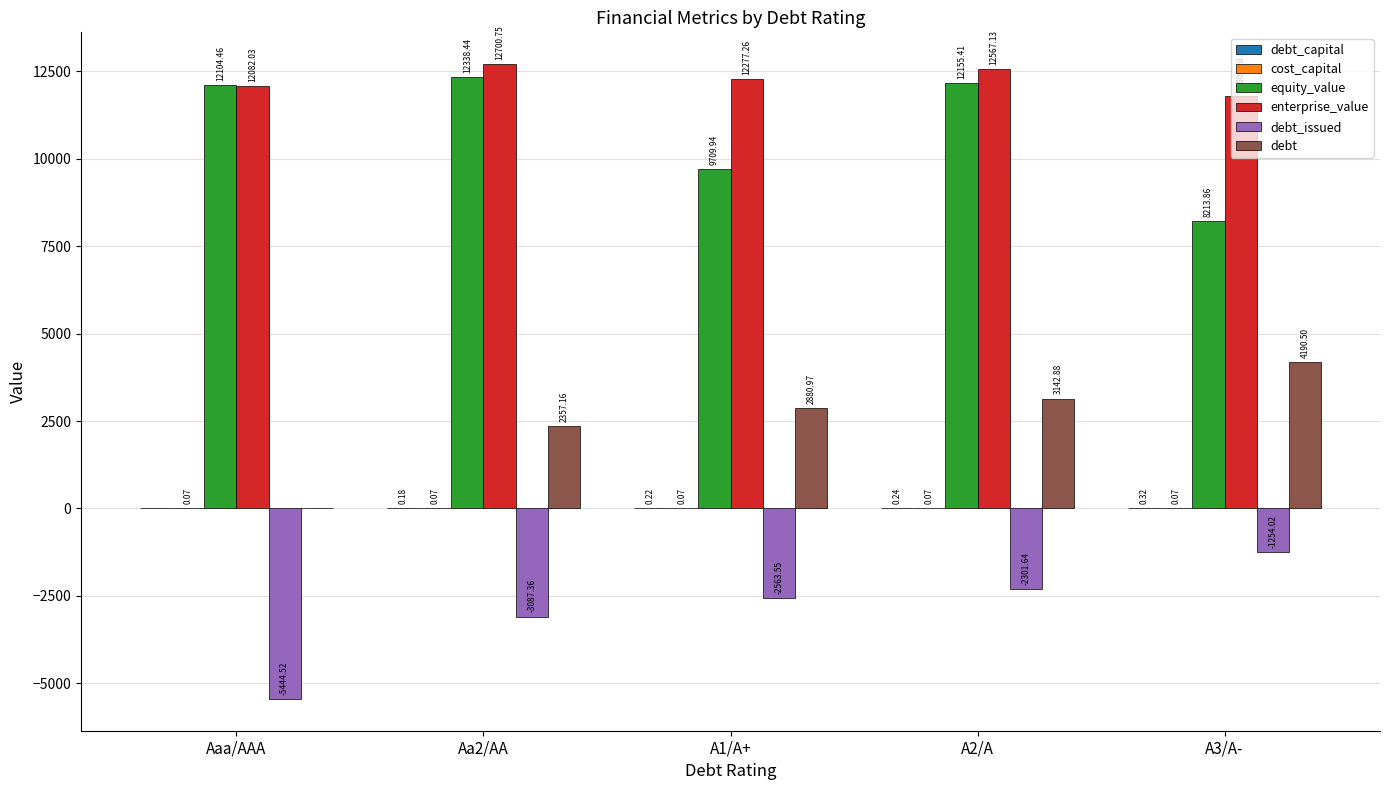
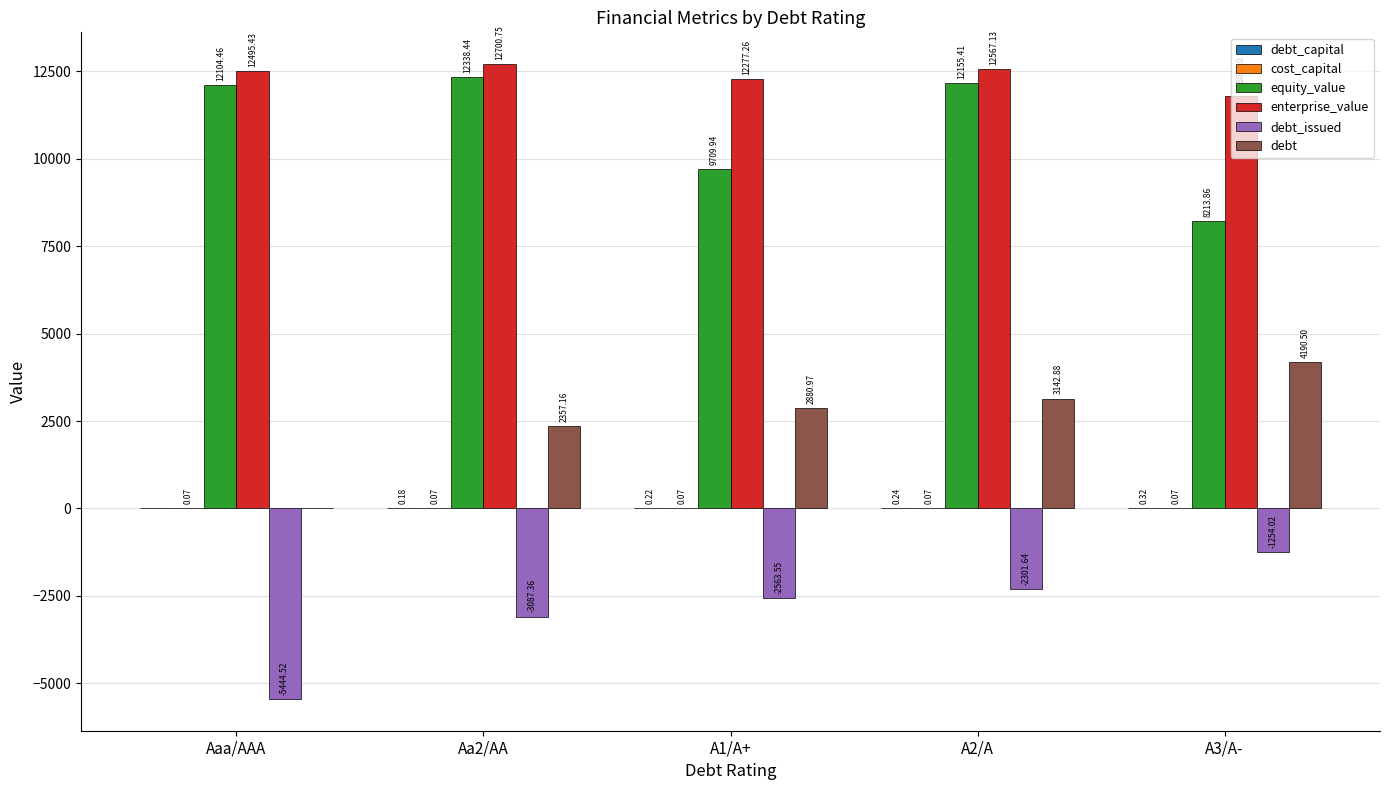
enterprise_value, Aaa/AAA: 12082.03 -> 12495.43
